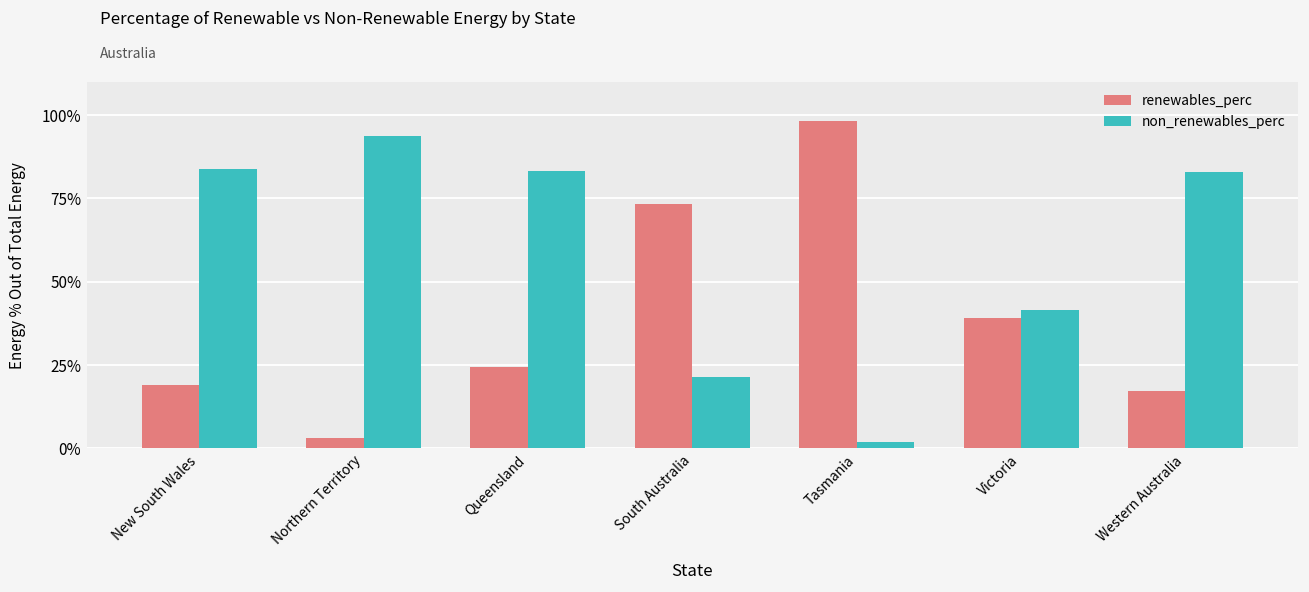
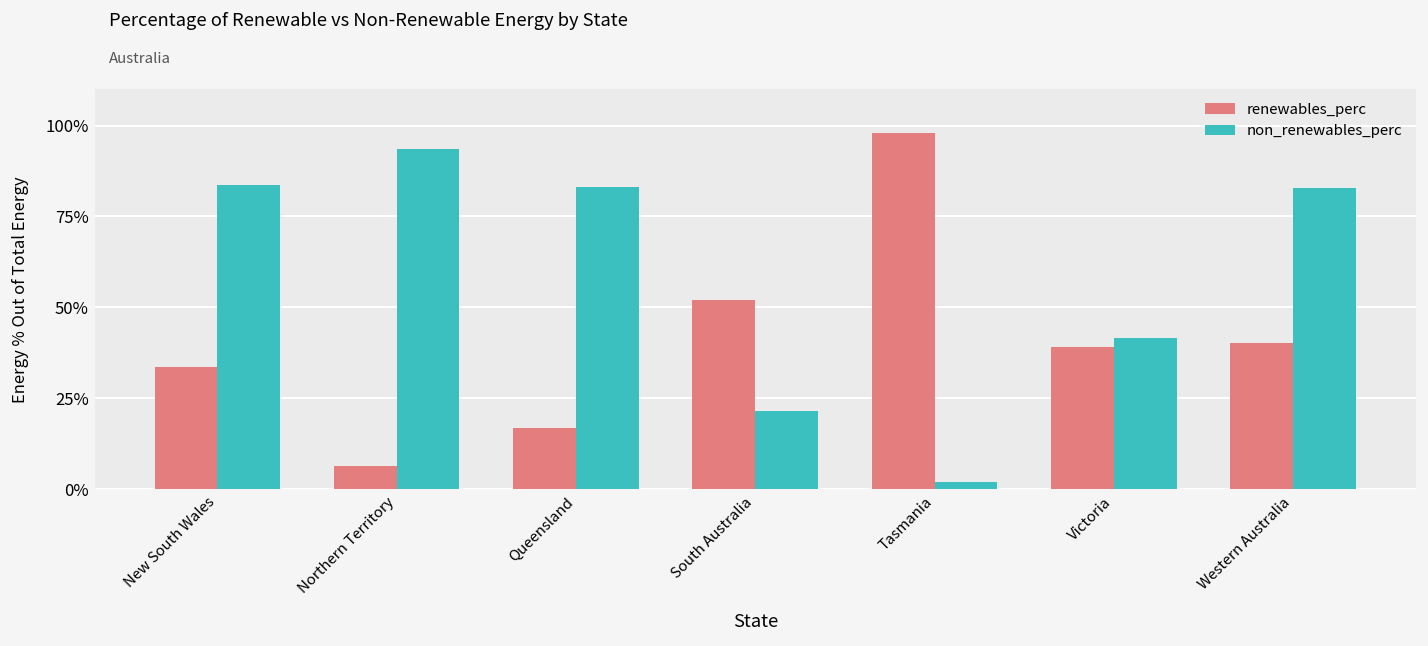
renewables_perc, New South Wales: 19% -> 34%
renewables_perc, Northern Territory: 3% -> 6%
renewables_perc, Queensland: 24% -> 17%
renewables_perc, South Australia: 73% -> 52%
renewables_perc, Western Australia: 17% -> 40%
